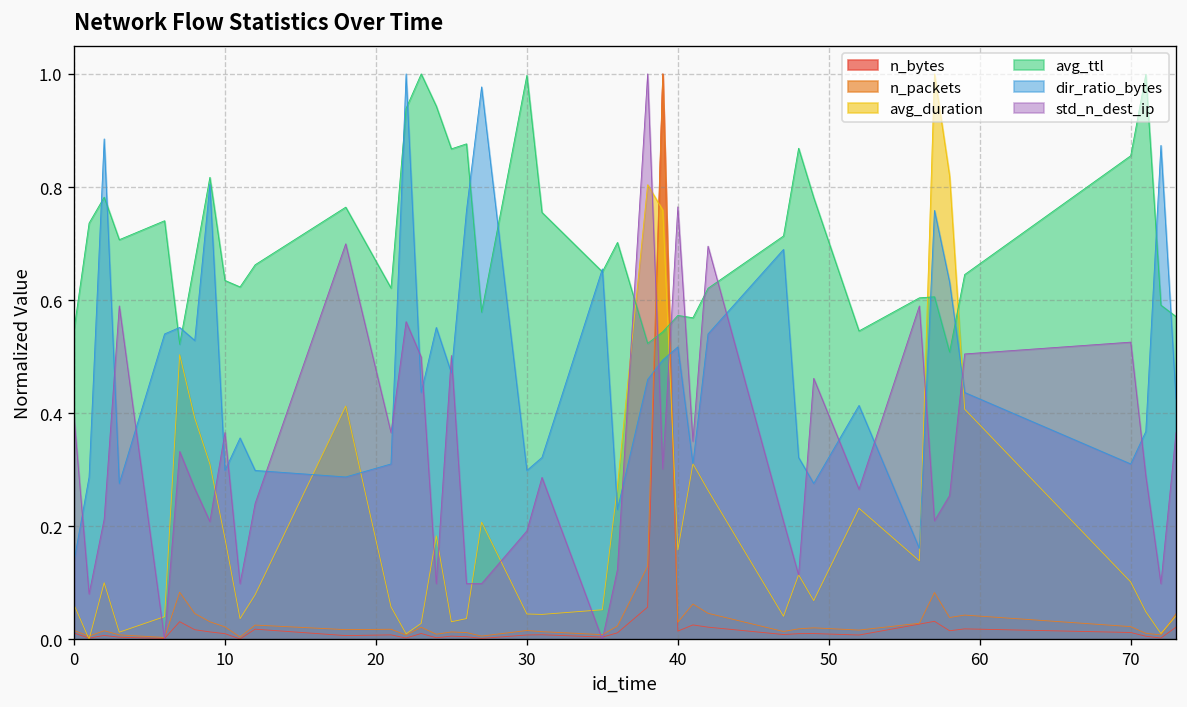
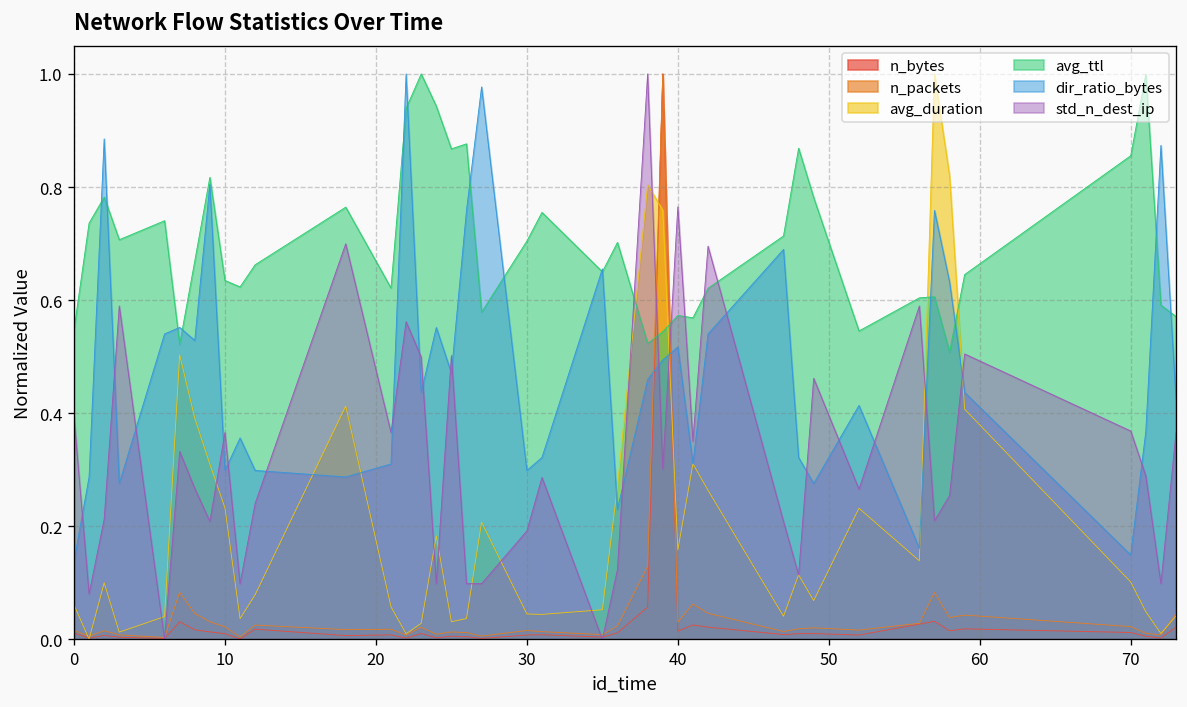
avg_duration, 10: 0.18 -> 0.23
avg_ttl, 30: 1.00 -> 0.70
dir_ratio_bytes, 70: 0.31 -> 0.15
std_n_dest_ip, 70: 0.53 -> 0.37
